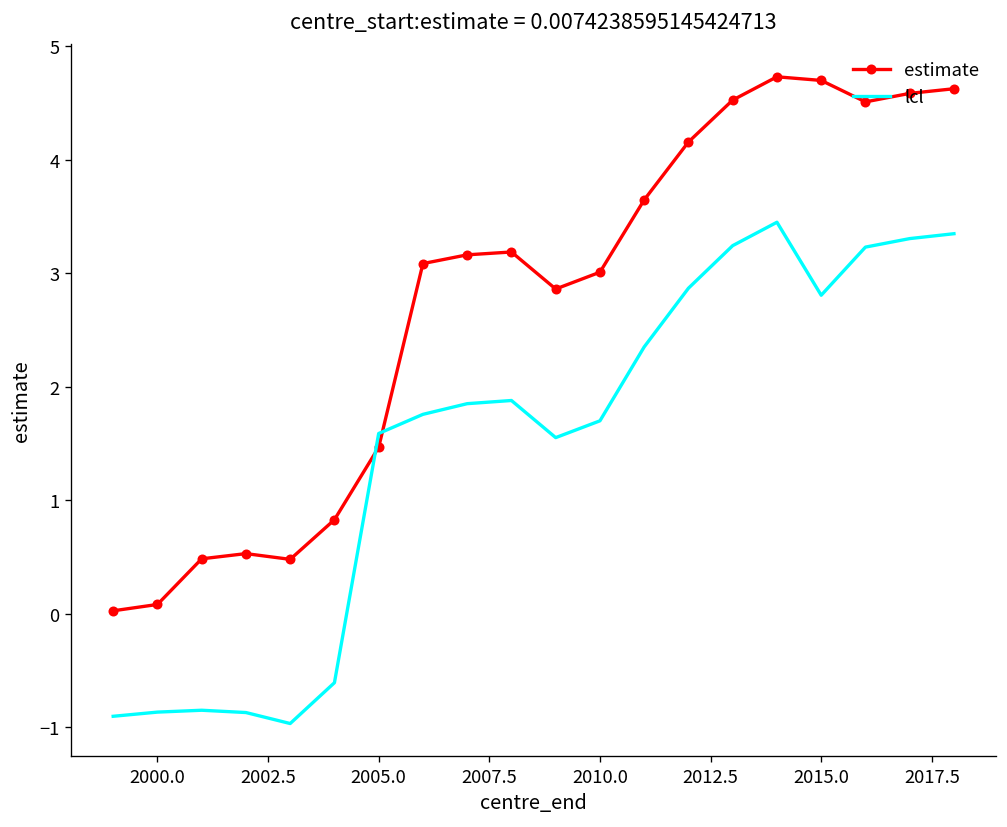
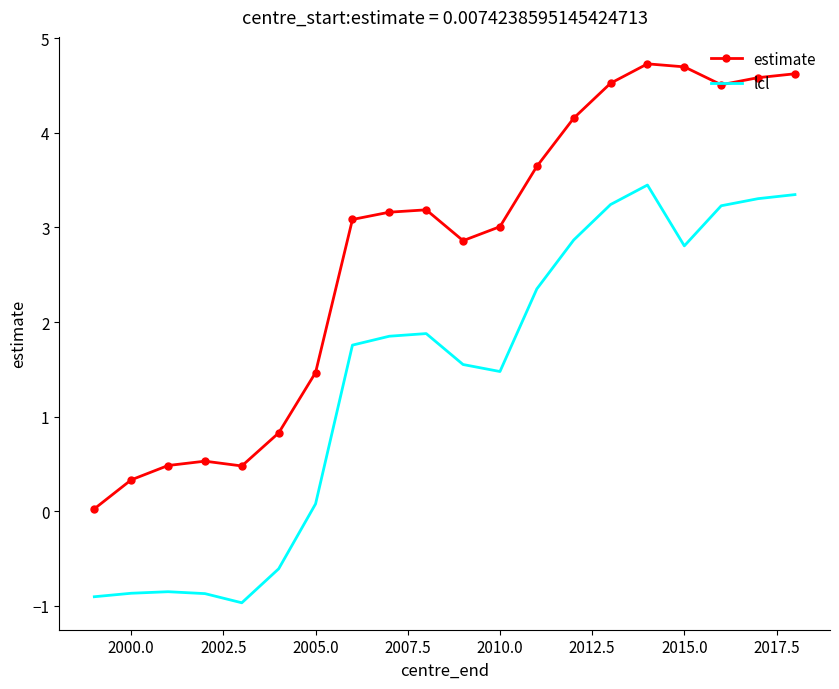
estimate, 2000.0: 0.1 -> 0.3
lcl, 2005.0: 1.6 -> 0.1
lcl, 2010.0: 1.7 -> 1.5
